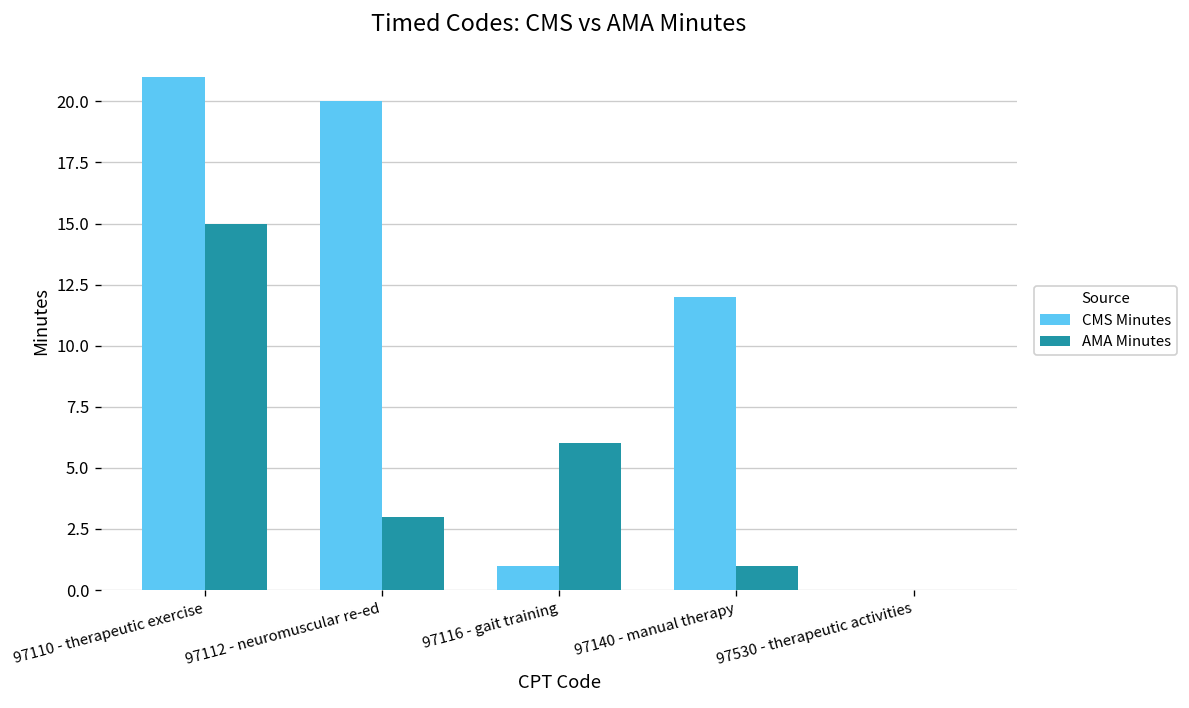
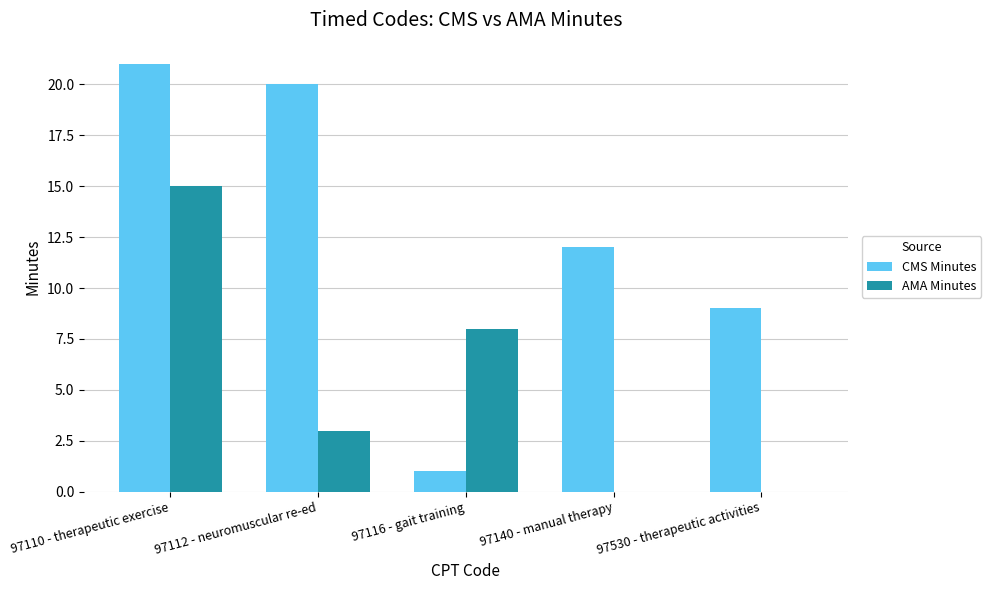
AMA Minutes, 97116 - gait training: 6 -> 8
AMA Minutes, 97140 - manual therapy: 1 -> 0
CMS Minutes, 97530 - therapeutic activities: 0 -> 9
